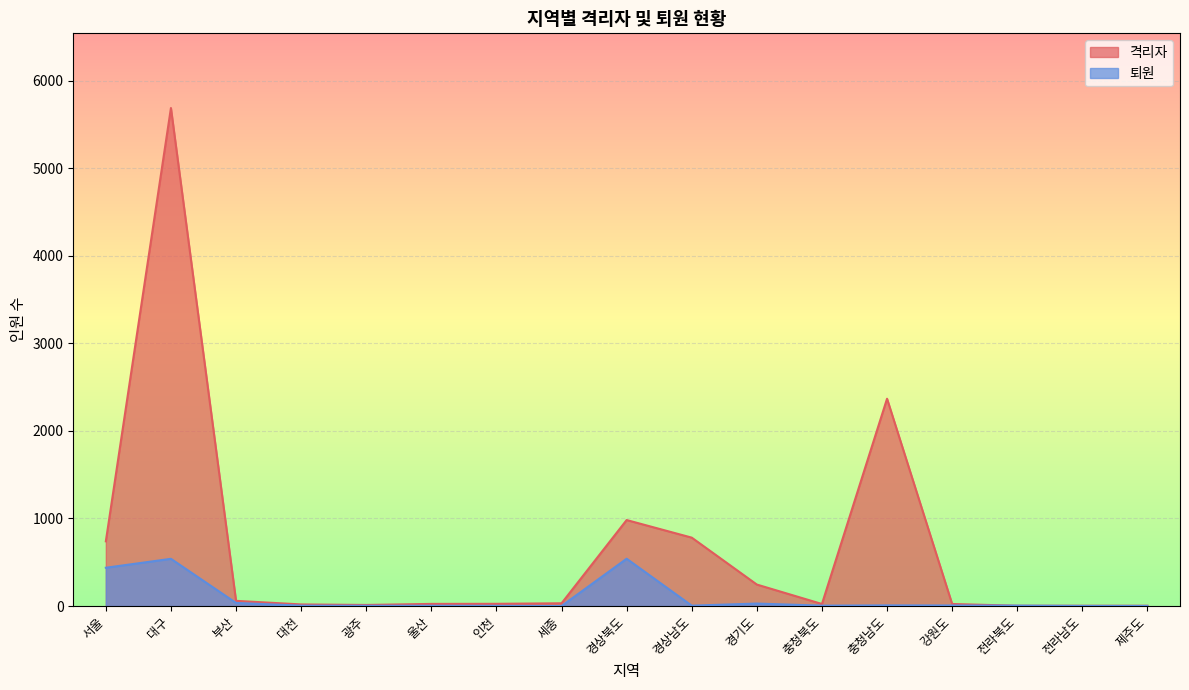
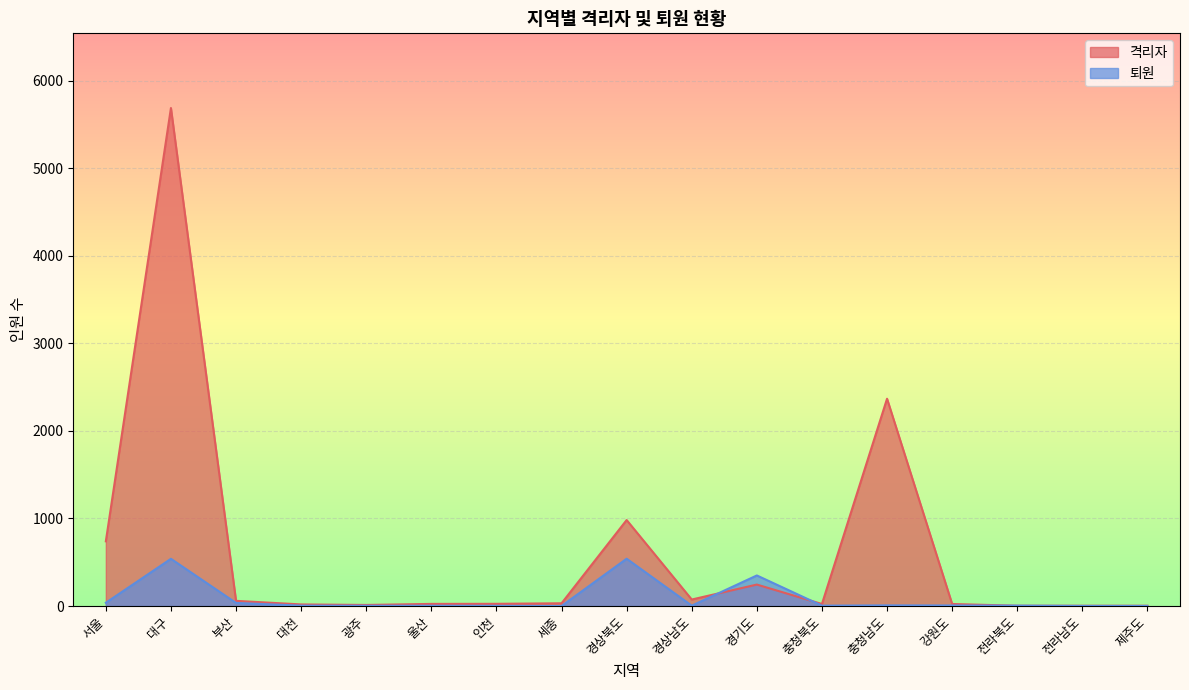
퇴원, 서울: 400 -> 0
격리자, 경상남도: 800 -> 100
퇴원, 경기도: 0 -> 300
